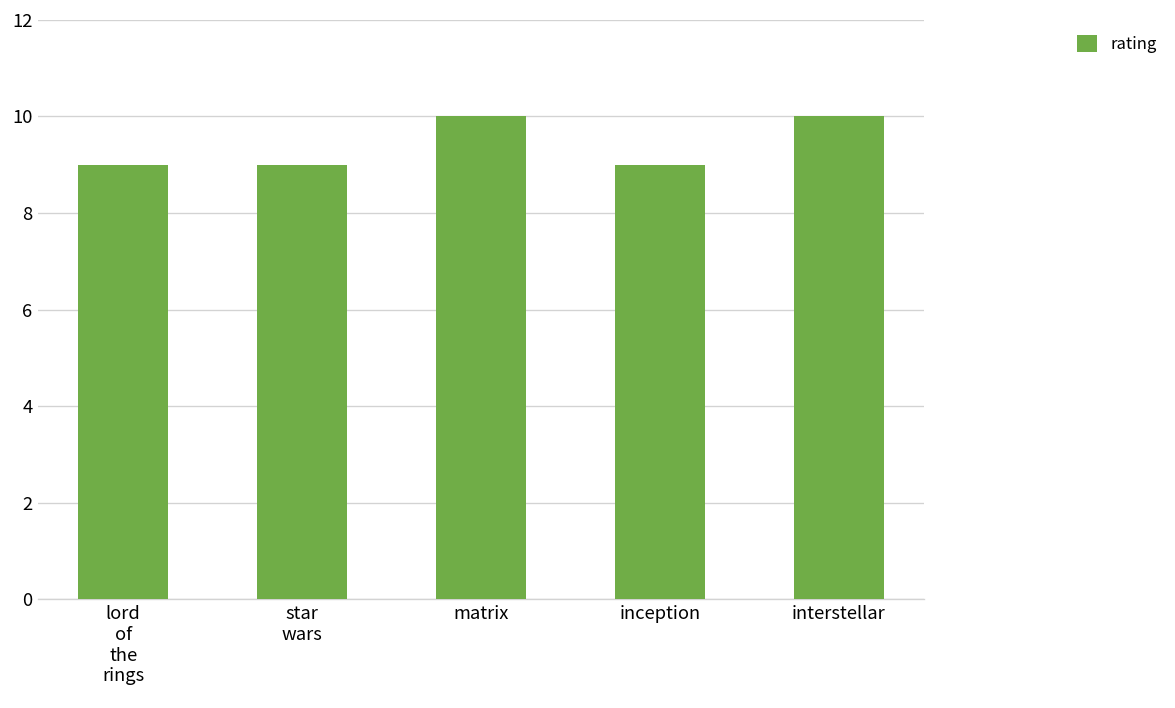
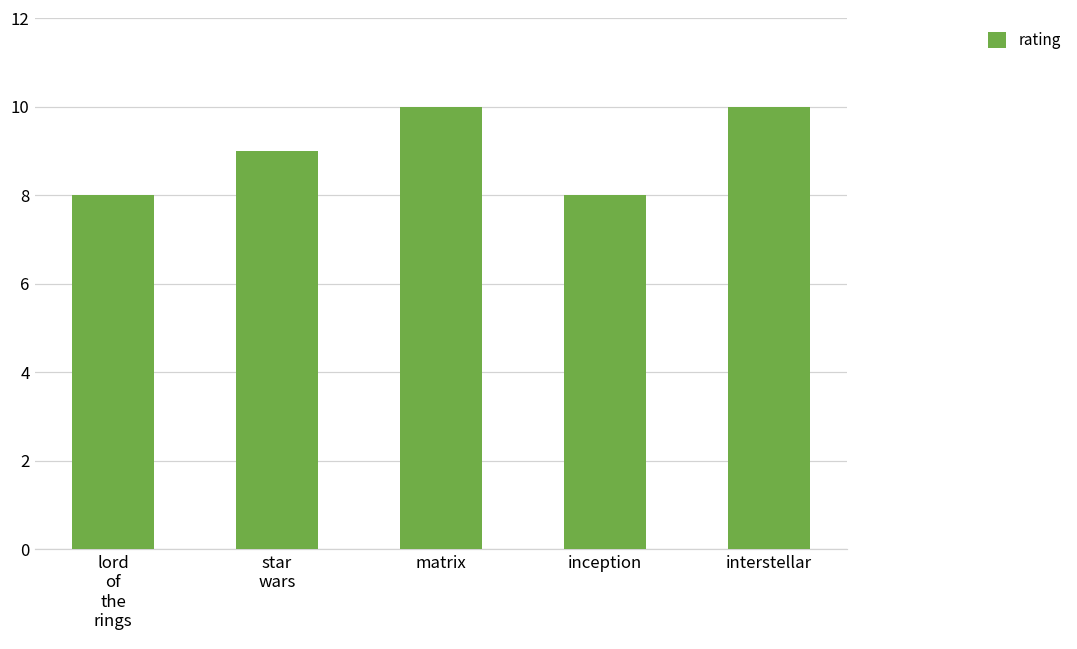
lord of the rings: 9 -> 8
inception: 9 -> 8
